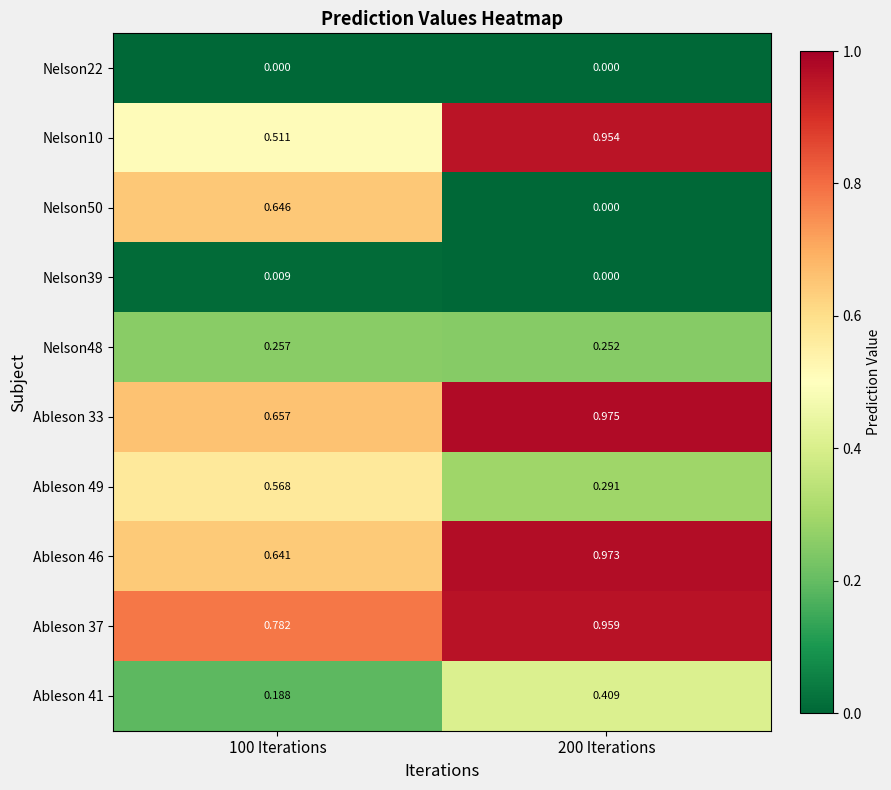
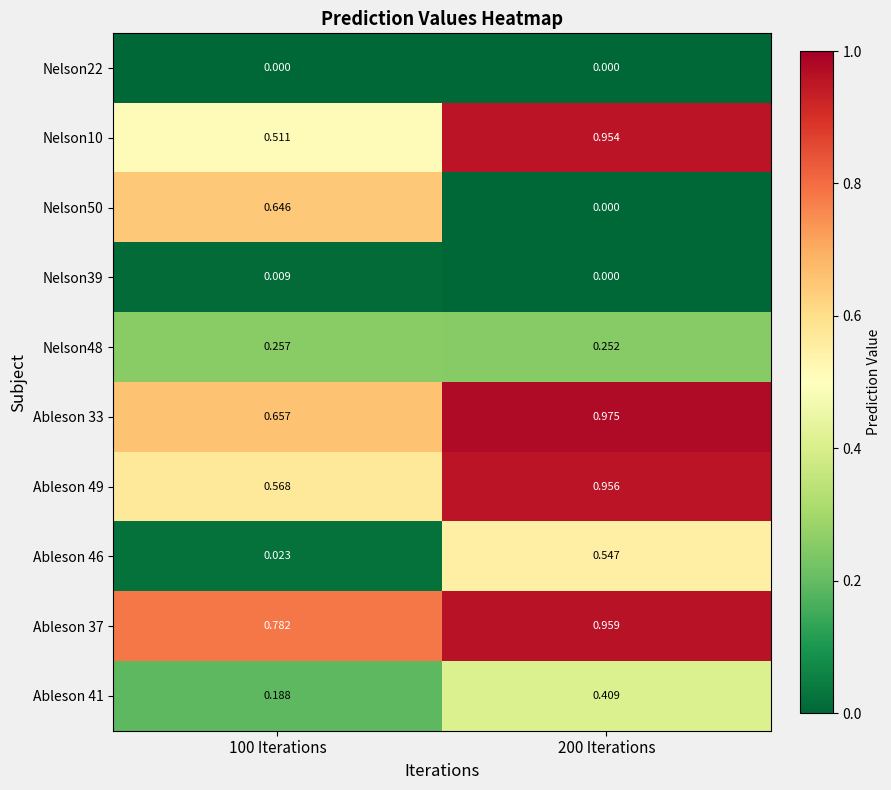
Ableson 49, 200 Iterations: 0.291 -> 0.956
Ableson 46, 100 Iterations: 0.641 -> 0.023
Ableson 46, 200 Iterations: 0.973 -> 0.547
